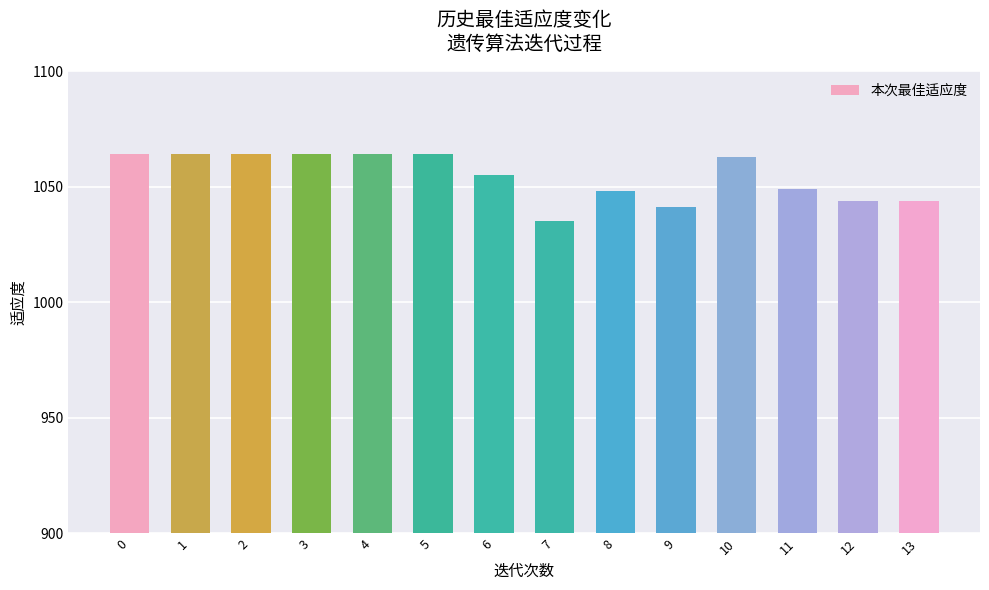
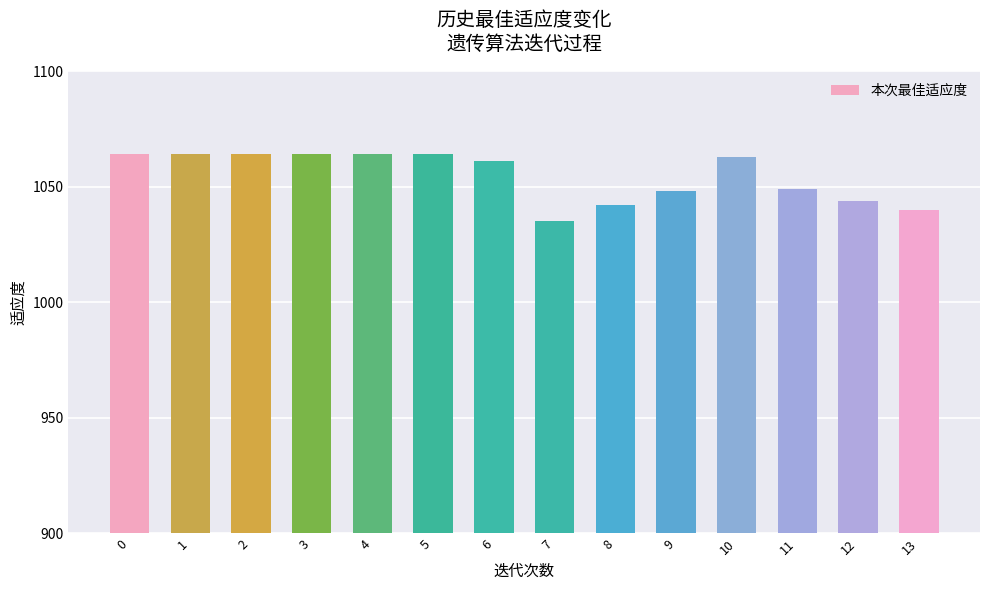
6: 1055 -> 1061
8: 1048 -> 1042
9: 1041 -> 1048
13: 1044 -> 1040
